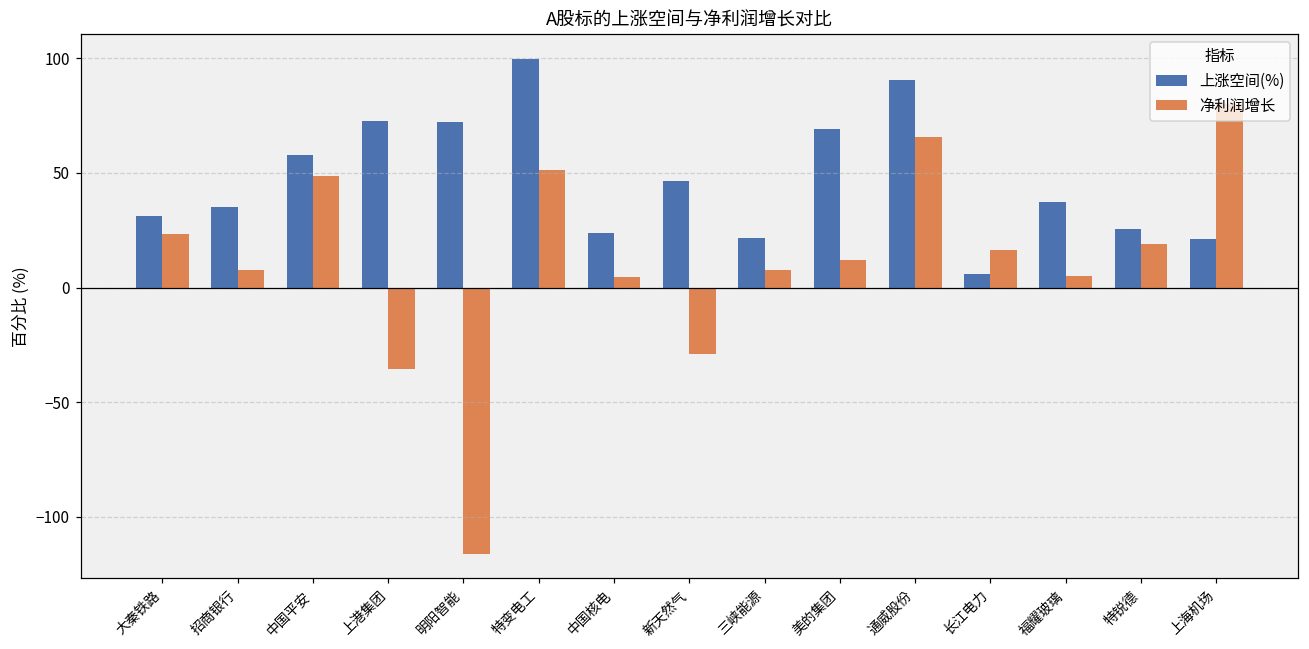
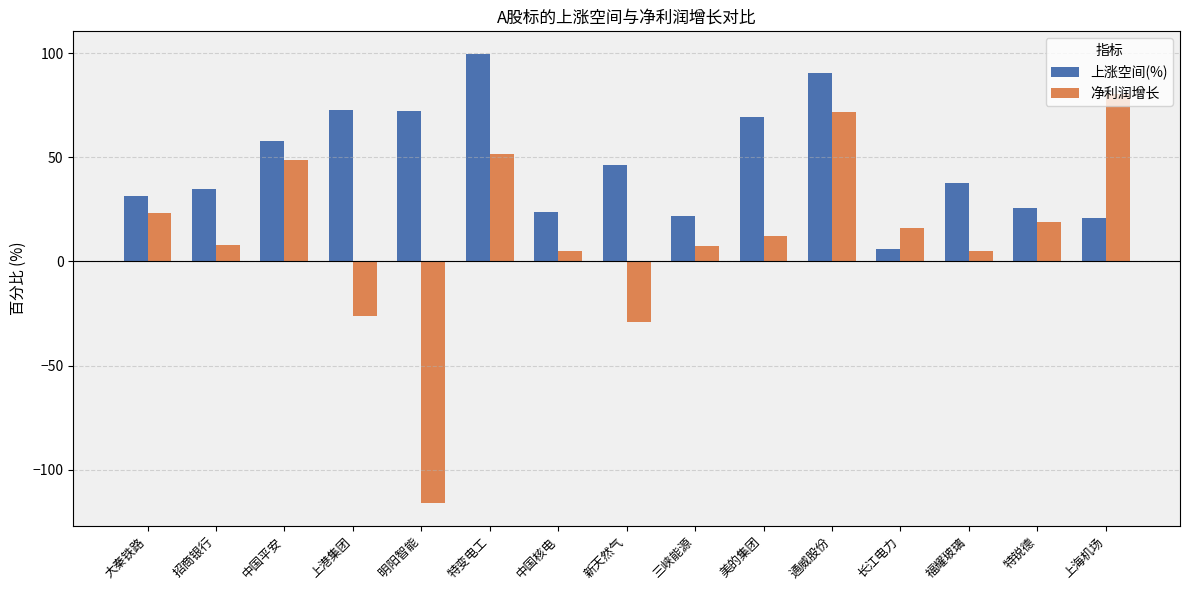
净利润增长, 上港集团: -35 -> -26
净利润增长, 通威股份: 66 -> 72
